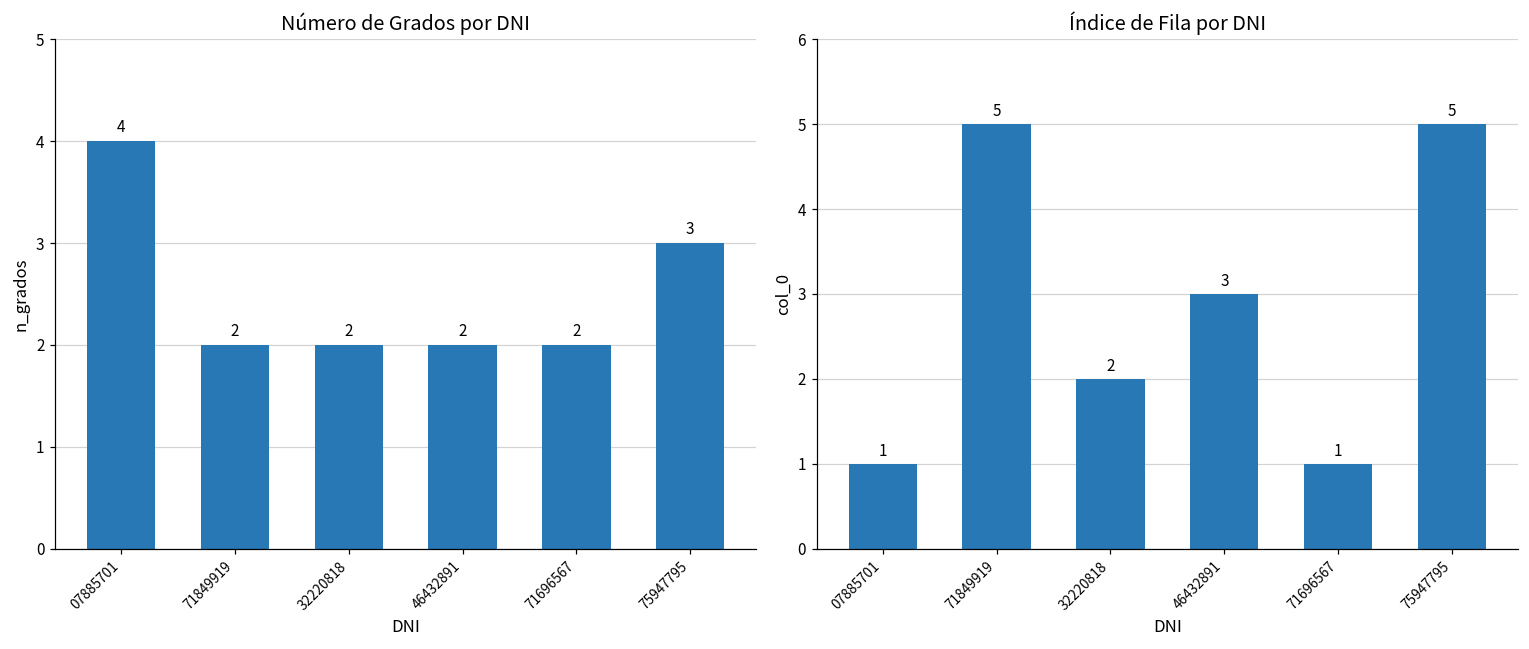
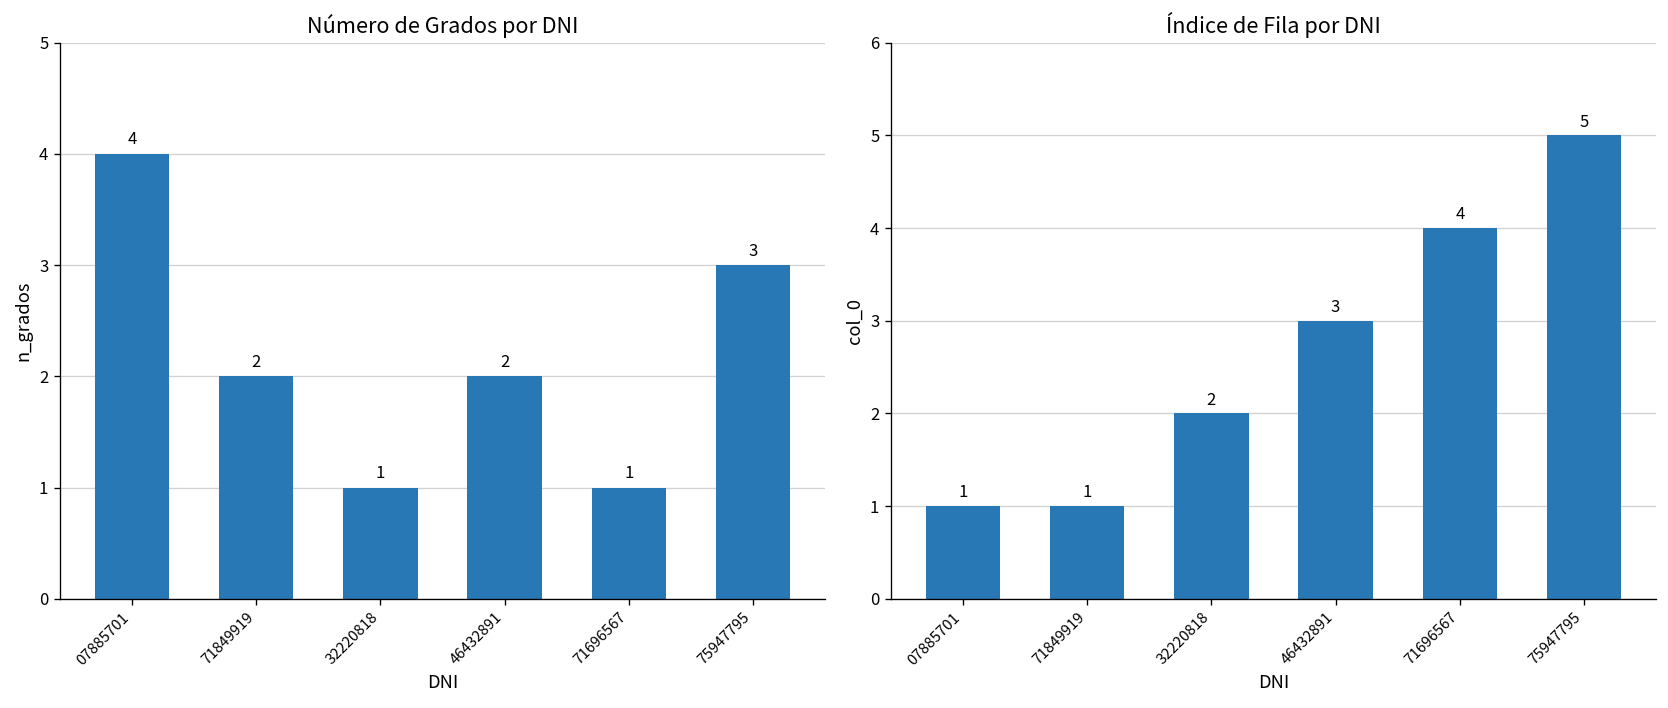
Número de Grados por DNI, 32220818: 2 -> 1
Número de Grados por DNI, 71696567: 2 -> 1
Índice de Fila por DNI, 71849919: 5 -> 1
Índice de Fila por DNI, 71696567: 1 -> 4
